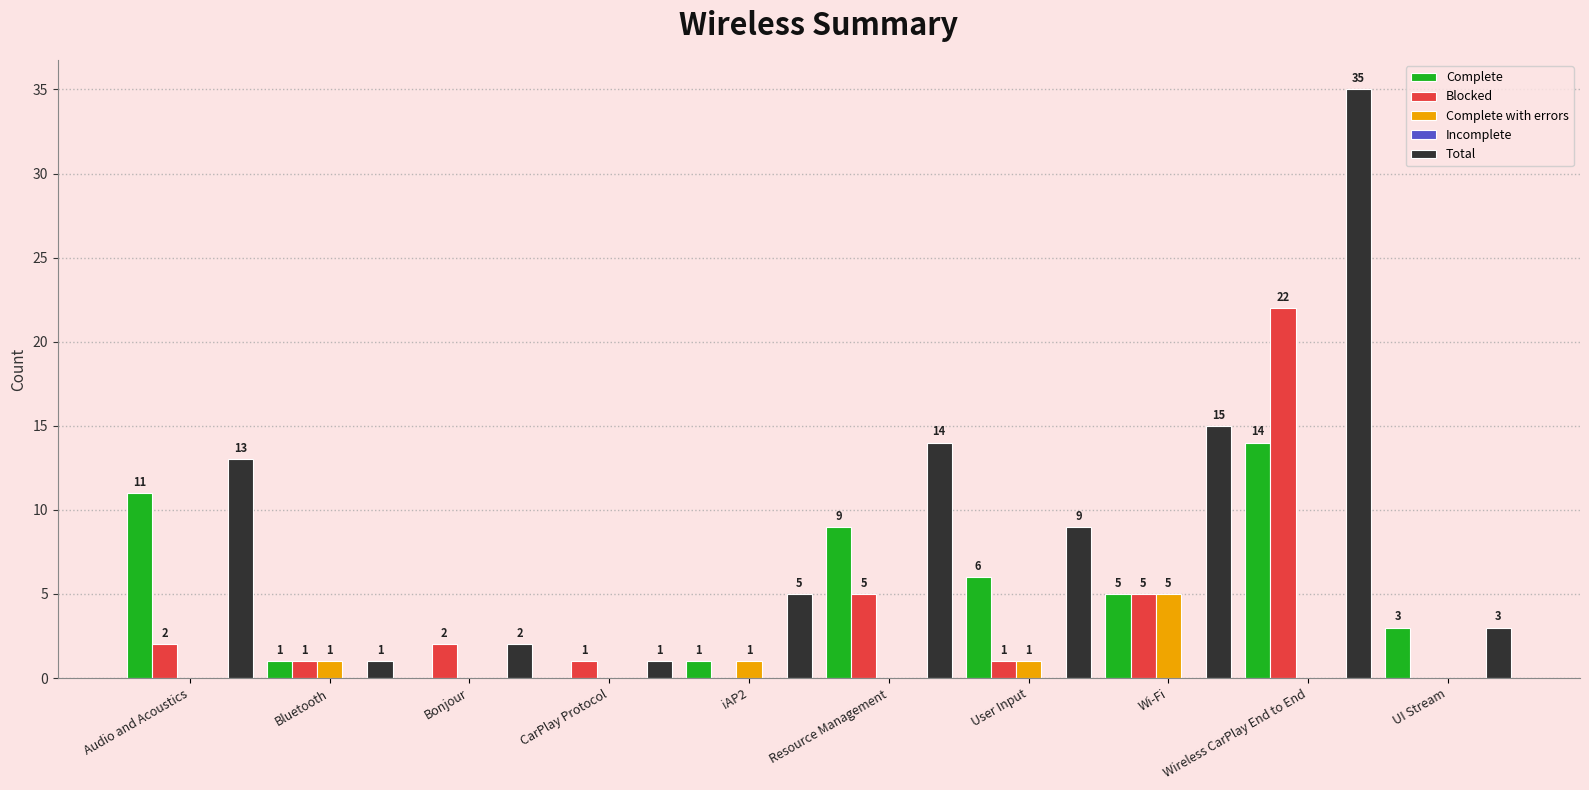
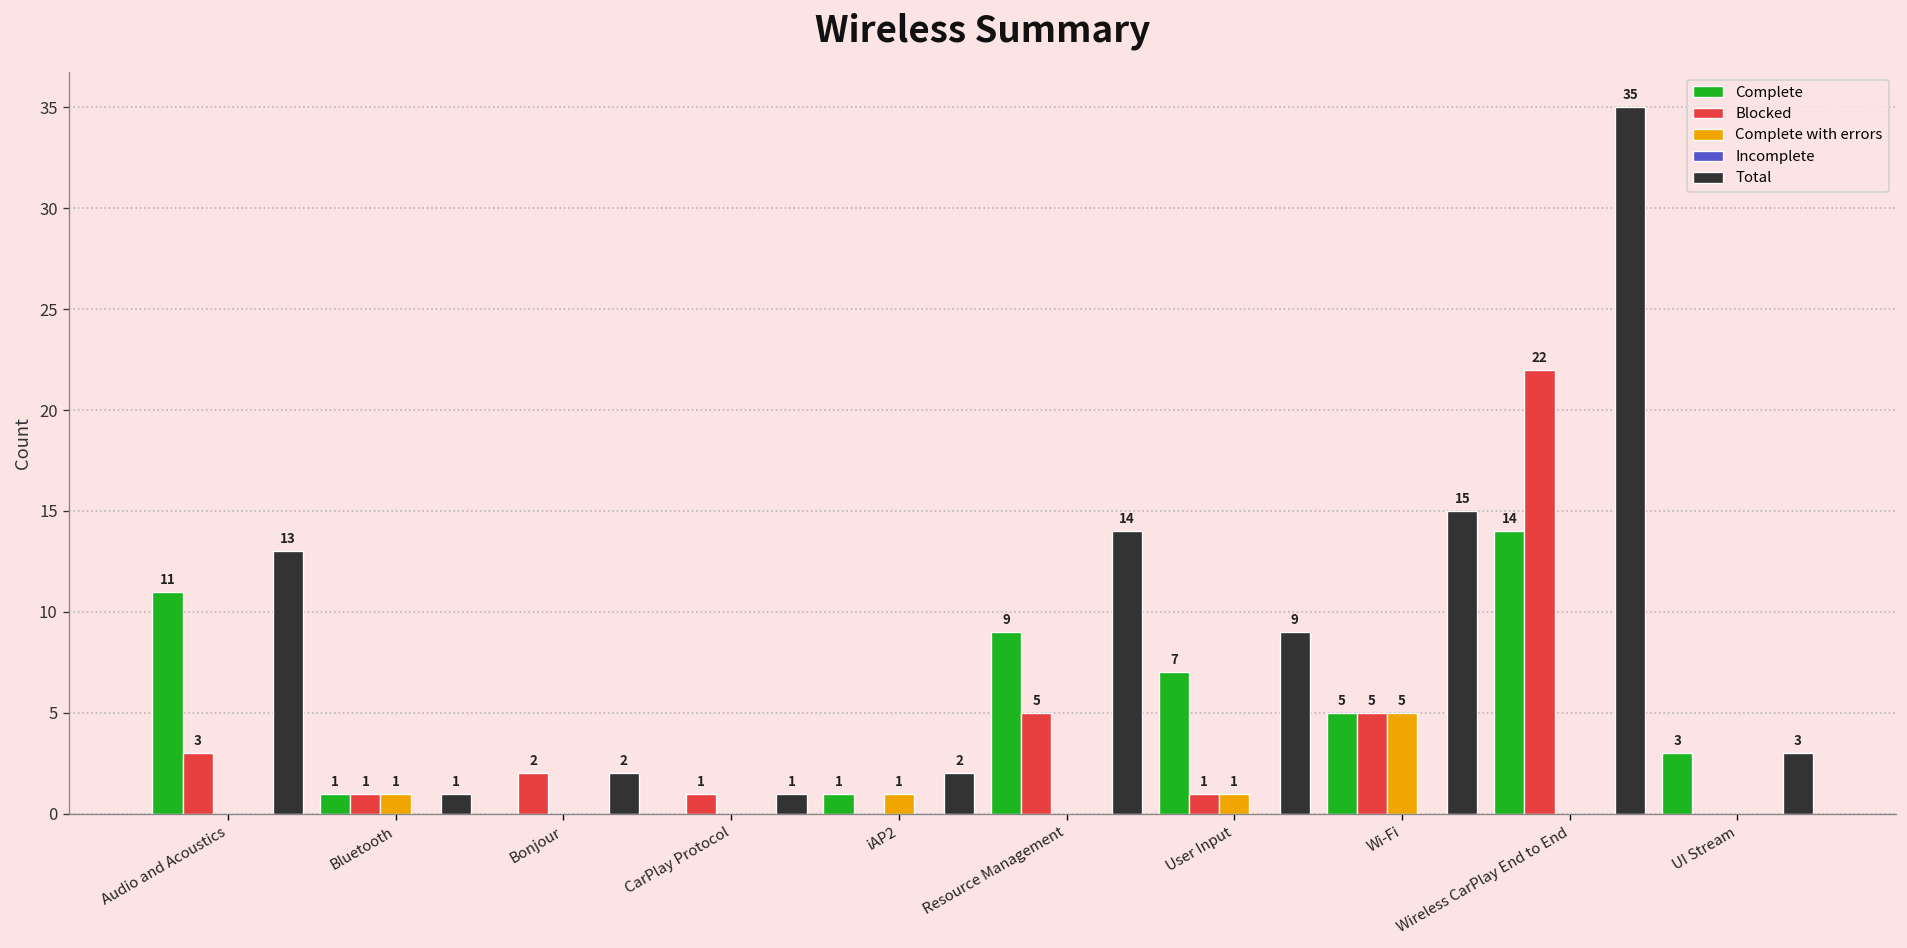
Blocked, Audio and Acoustics: 2 -> 3
Total, iAP2: 5 -> 2
Complete, User Input: 6 -> 7
